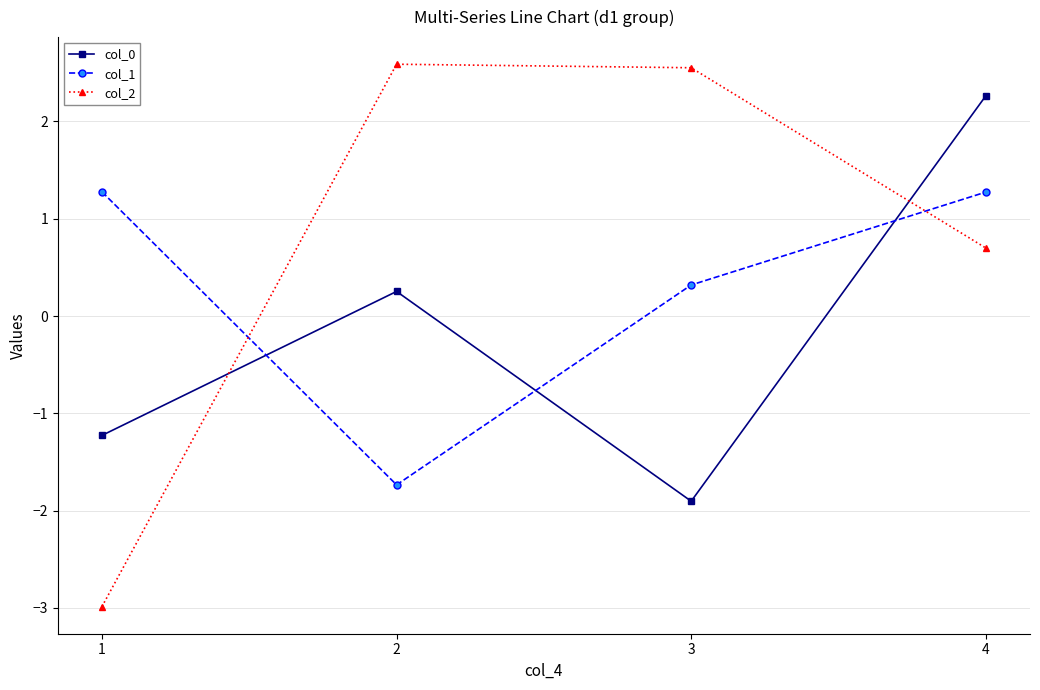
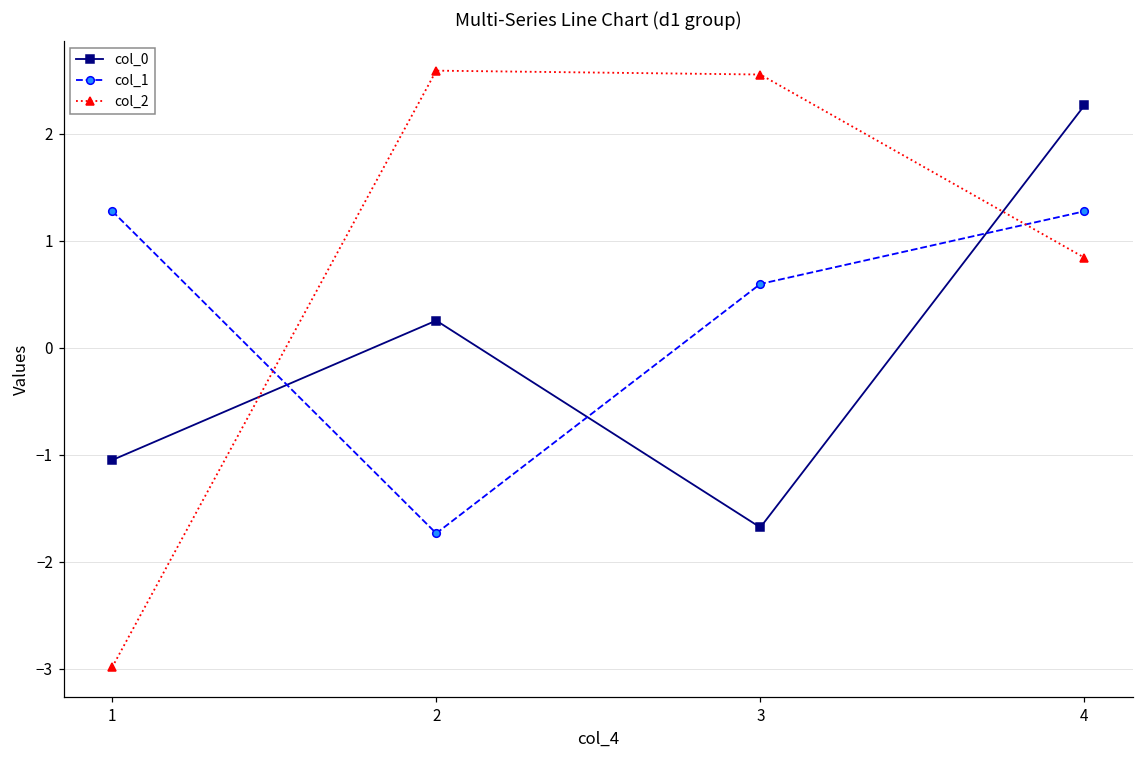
col_0, 1: -1.2 -> -1.1
col_0, 3: -1.9 -> -1.7
col_1, 3: 0.3 -> 0.6
col_2, 4: 0.7 -> 0.8
